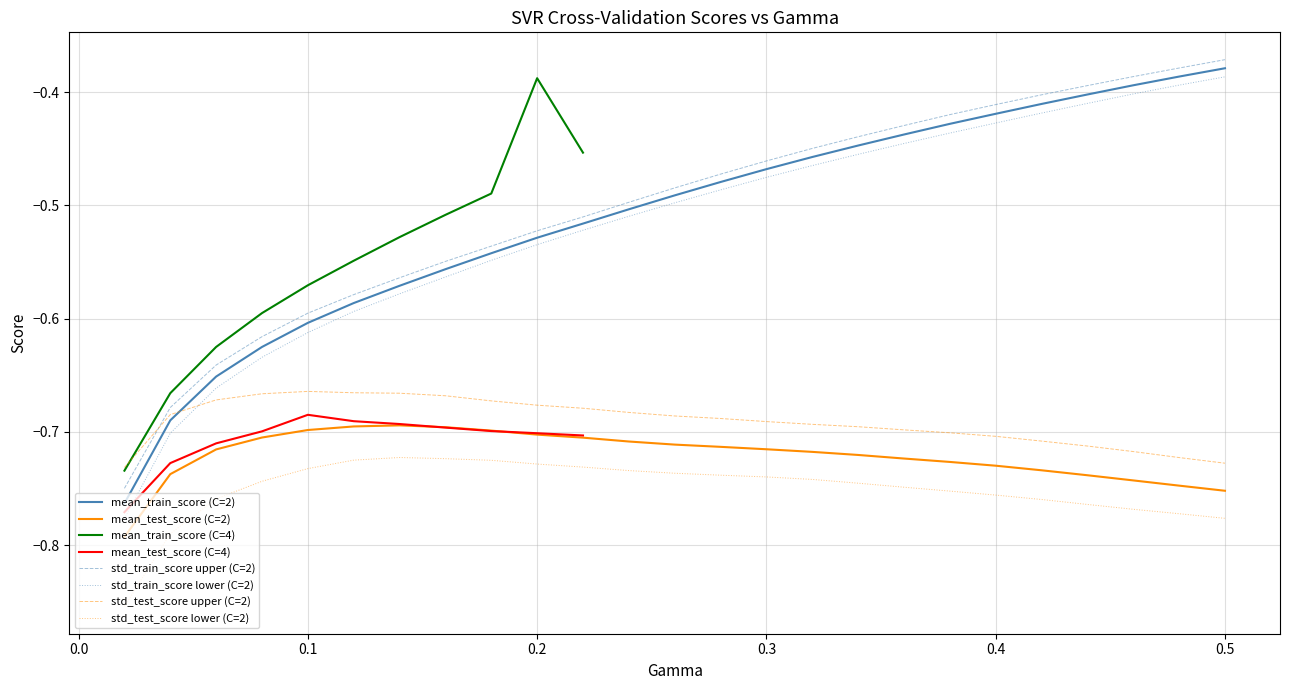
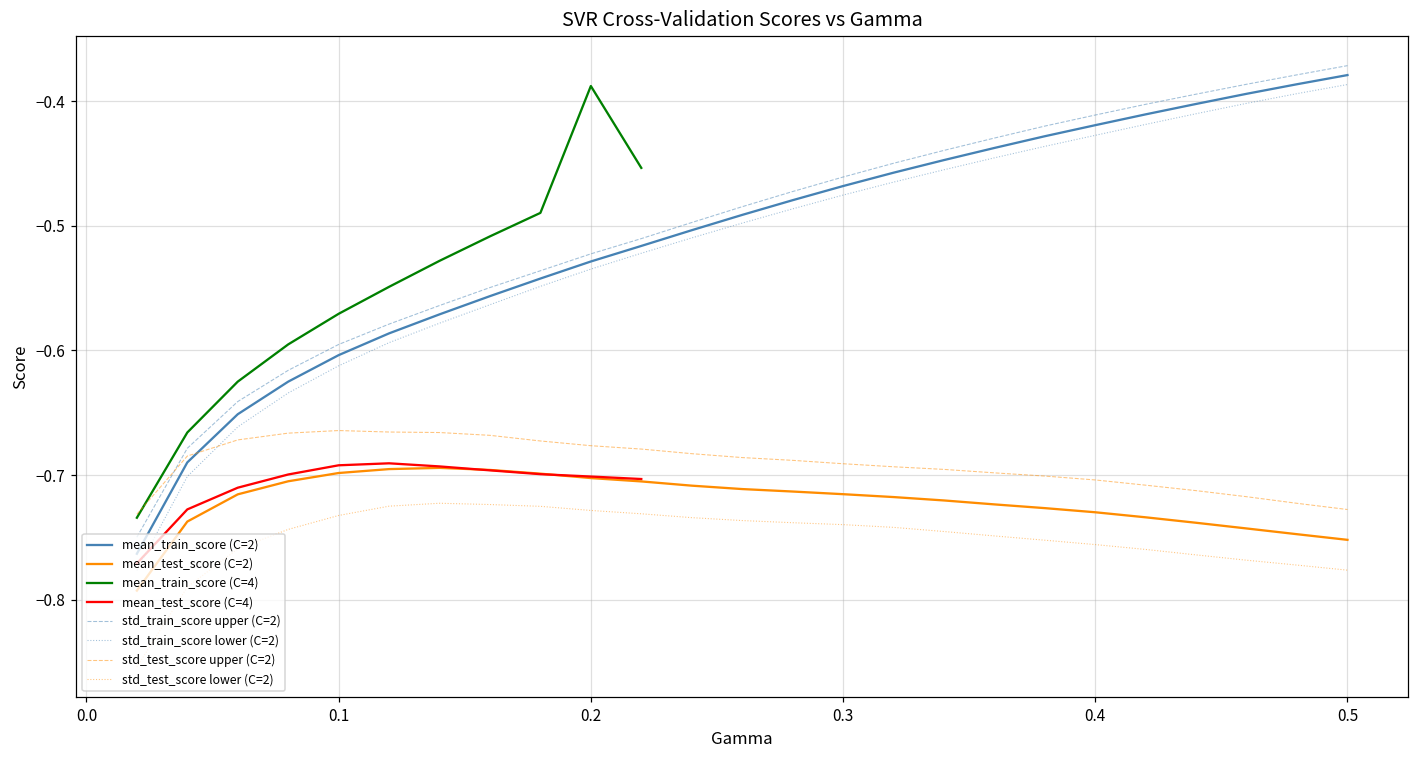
mean_test_score (C=4), 0.1: -0.685 -> -0.692
